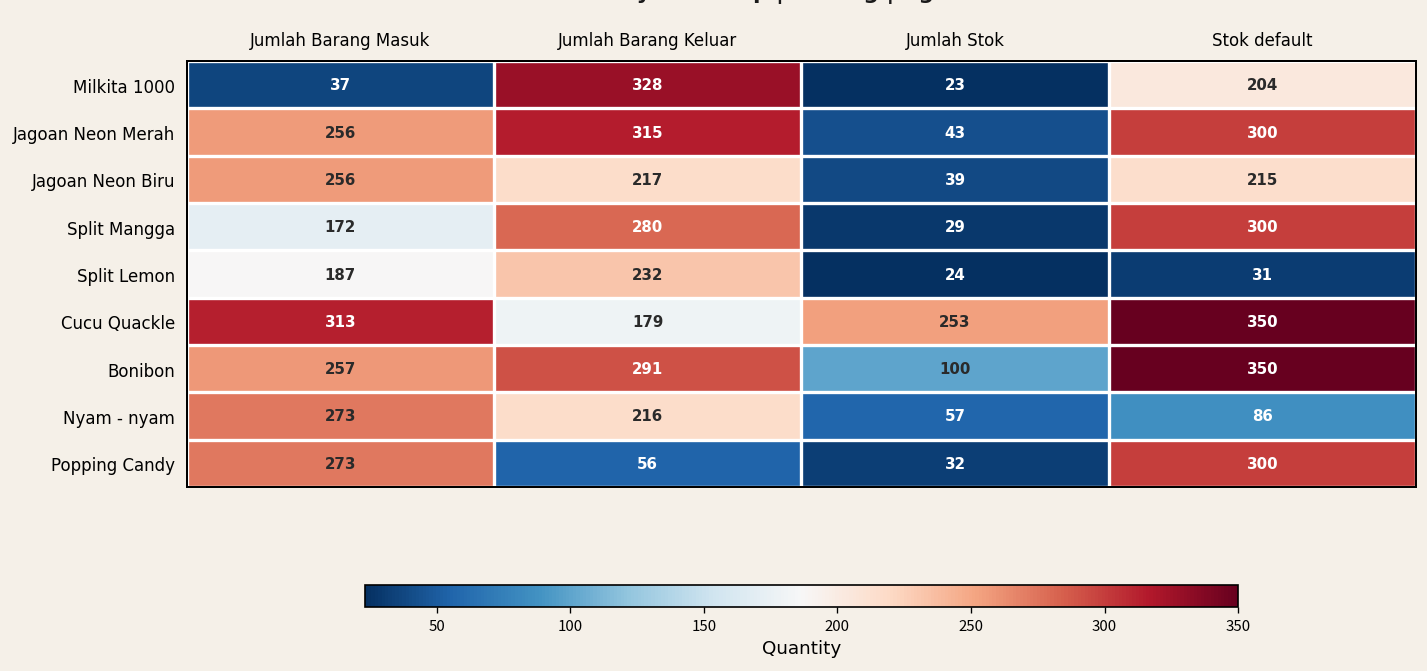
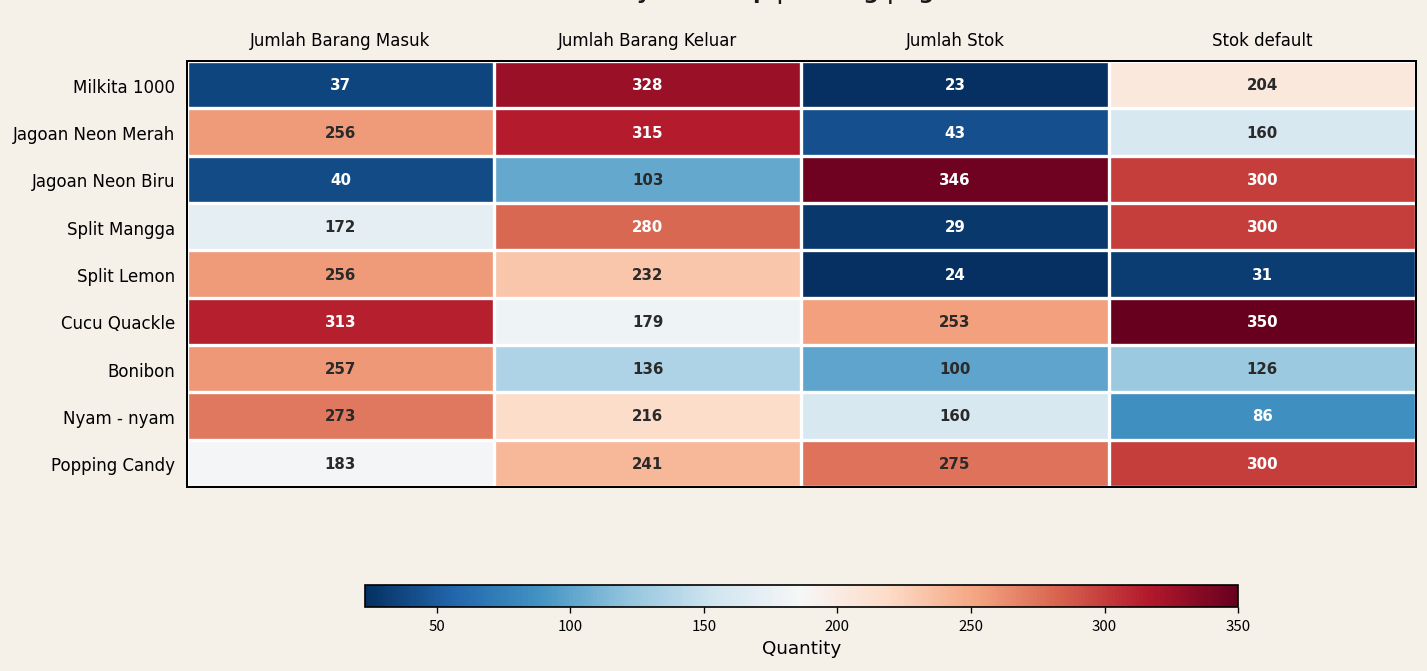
Jagoan Neon Merah, Stok default: 300 -> 160
Jagoan Neon Biru, Jumlah Barang Masuk: 256 -> 40
Jagoan Neon Biru, Jumlah Barang Keluar: 217 -> 103
Jagoan Neon Biru, Jumlah Stok: 39 -> 346
Jagoan Neon Biru, Stok default: 215 -> 300
Split Lemon, Jumlah Barang Masuk: 187 -> 256
Bonibon, Jumlah Barang Keluar: 291 -> 136
Bonibon, Stok default: 350 -> 126
Nyam - nyam, Jumlah Stok: 57 -> 160
Popping Candy, Jumlah Barang Masuk: 273 -> 183
Popping Candy, Jumlah Barang Keluar: 56 -> 241
Popping Candy, Jumlah Stok: 32 -> 275
